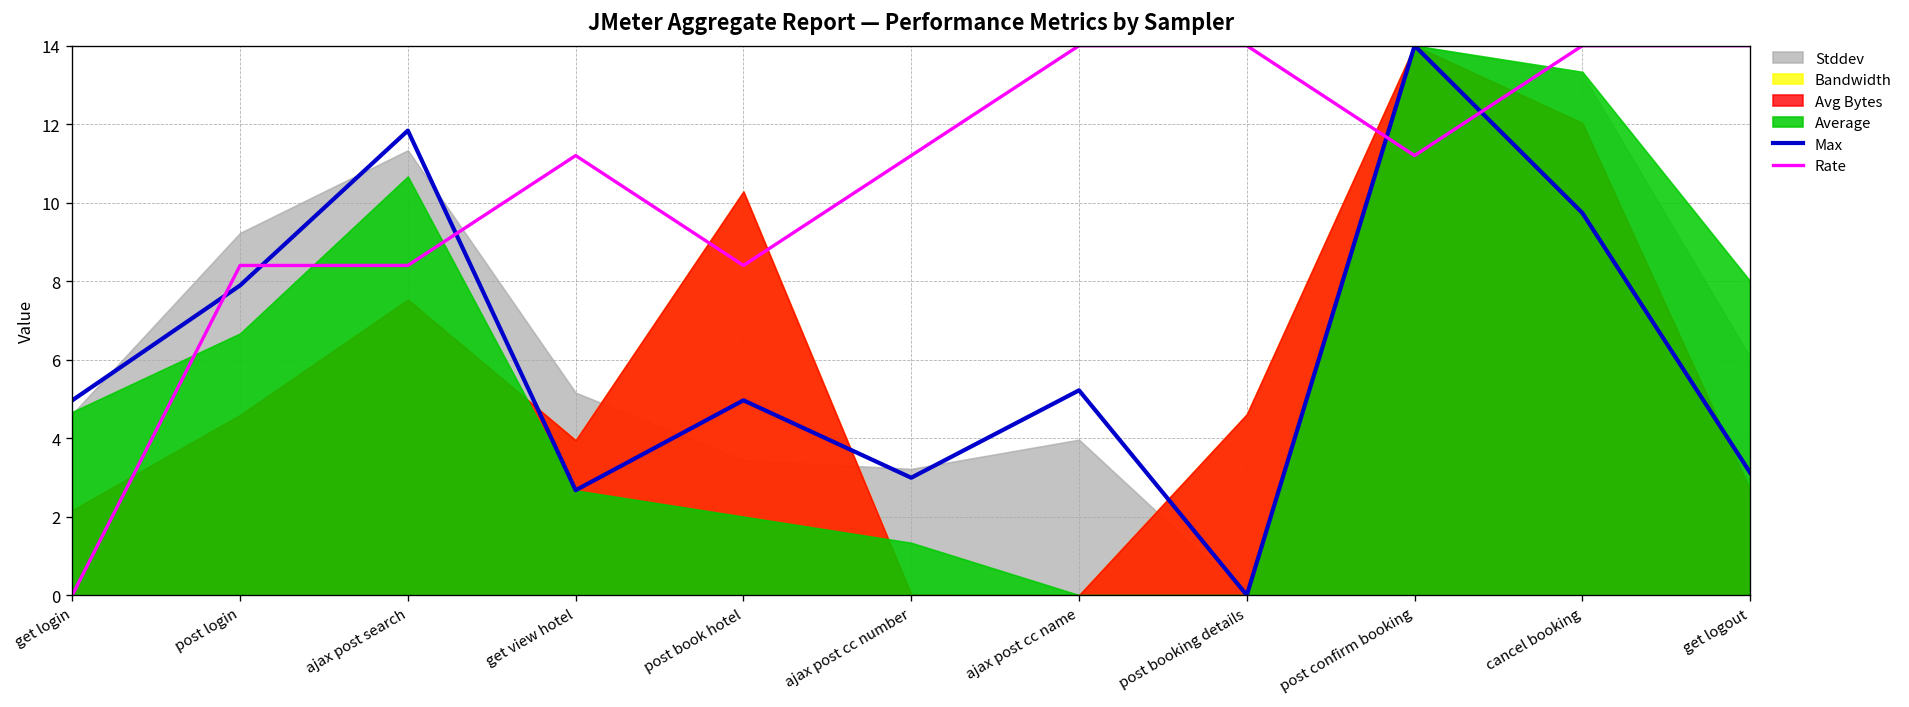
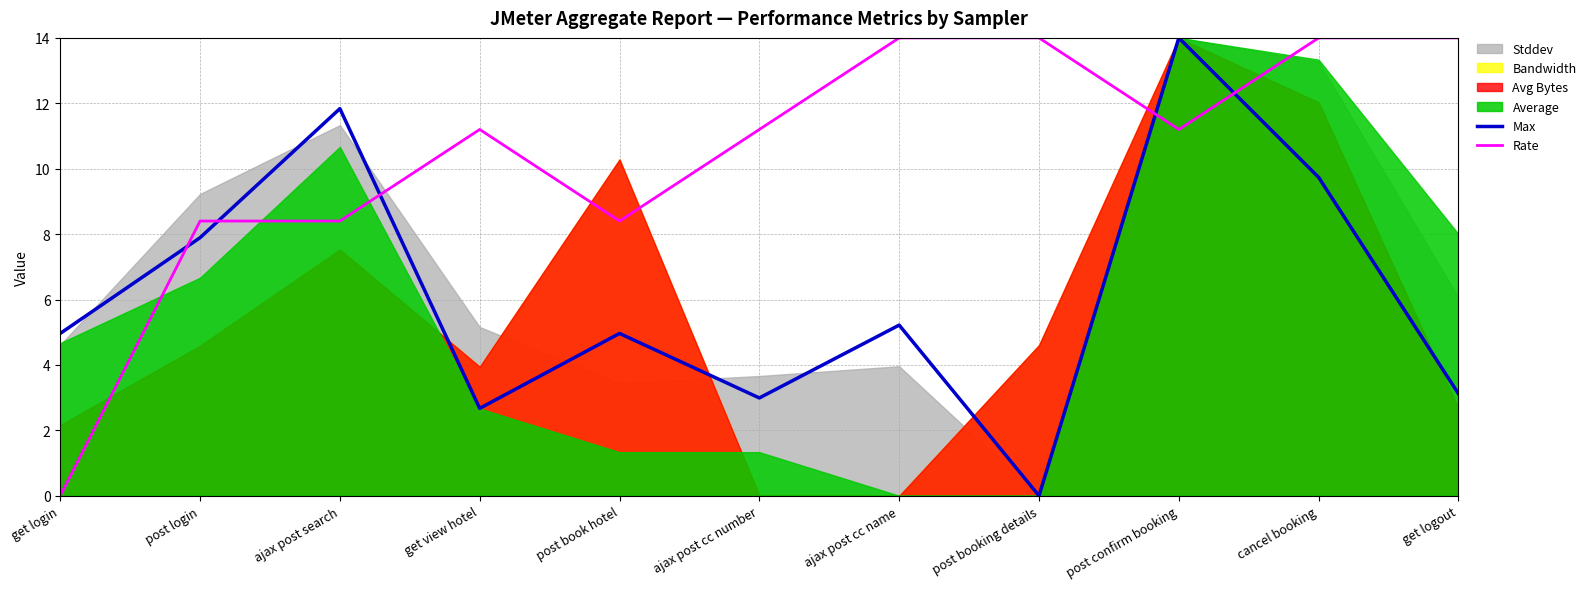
Average, post book hotel: 2.0 -> 1.3
Stddev, ajax post cc number: 3.2 -> 3.7
